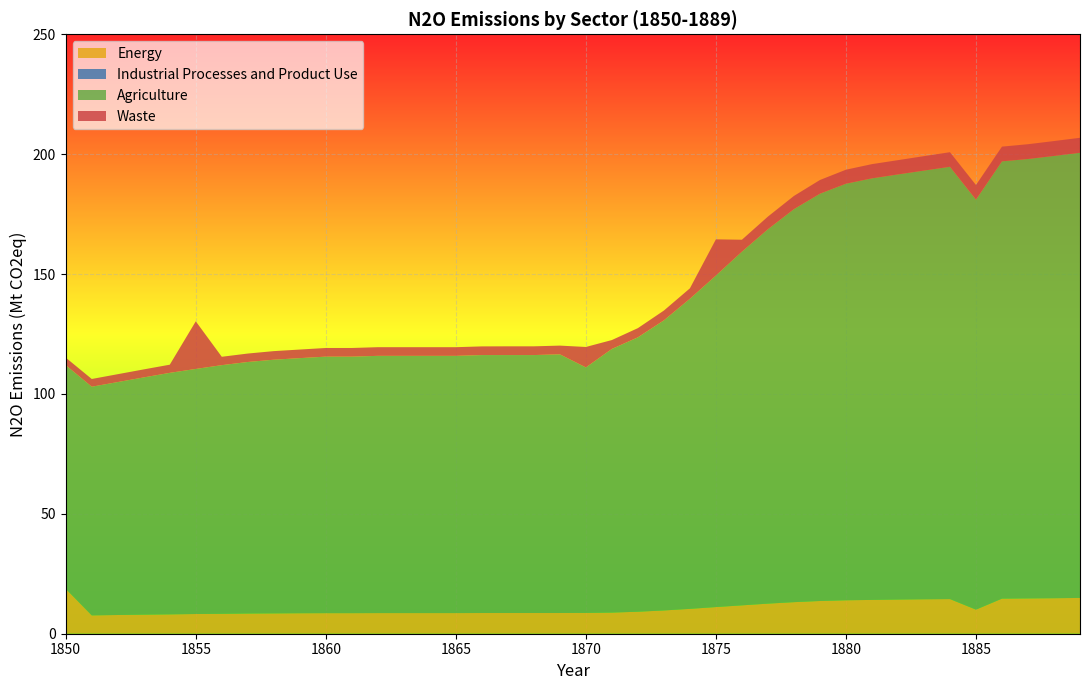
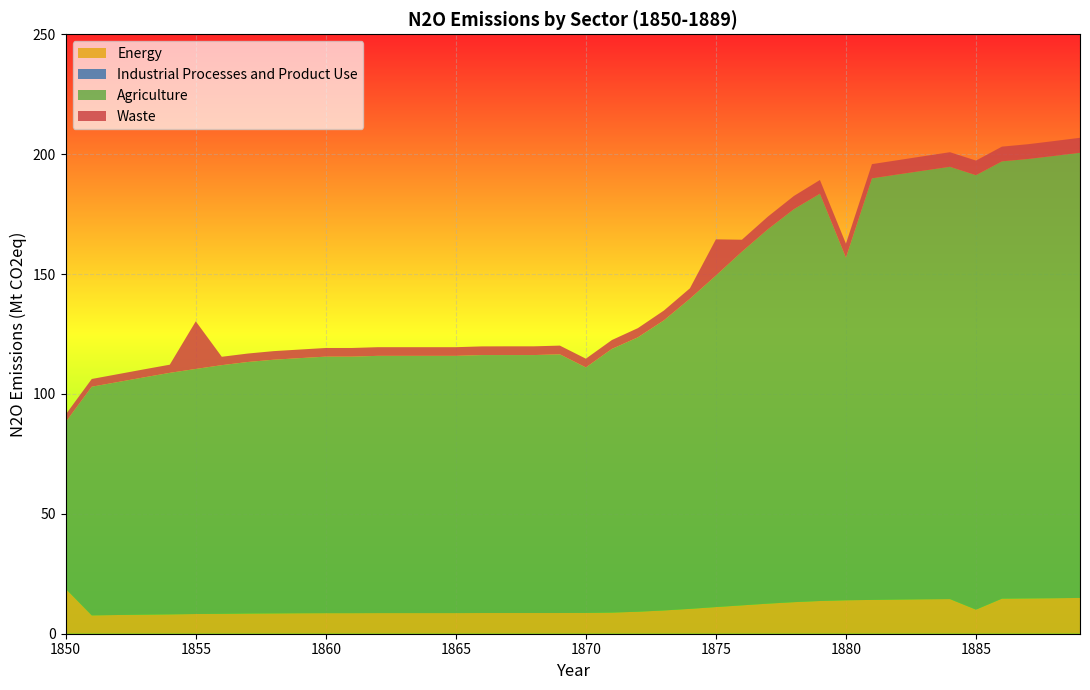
Agriculture, 1850: 93 -> 70
Waste, 1870: 9 -> 4
Agriculture, 1880: 174 -> 143
Agriculture, 1885: 171 -> 181
